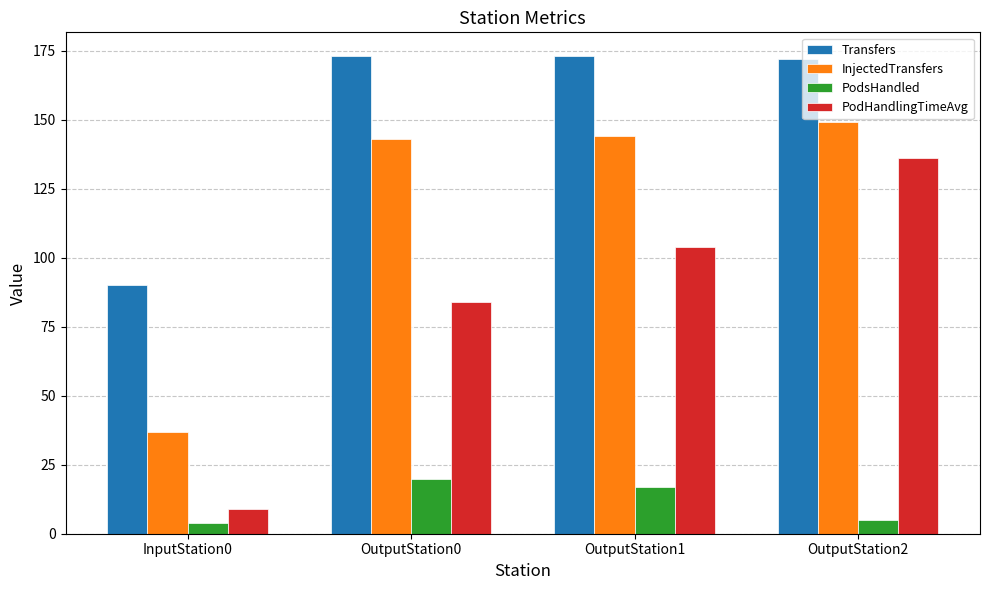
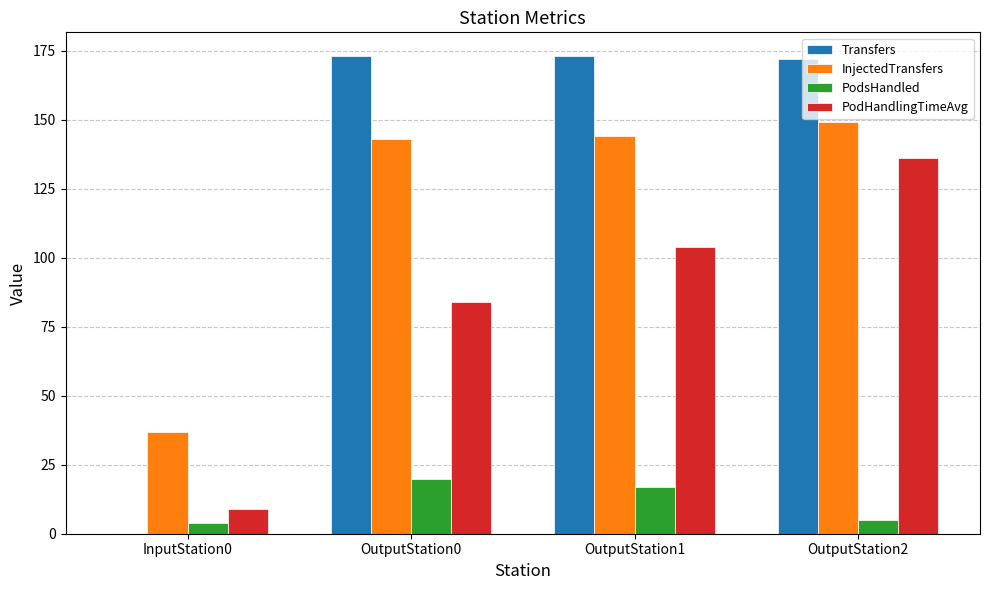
Transfers, InputStation0: 90 -> 0
